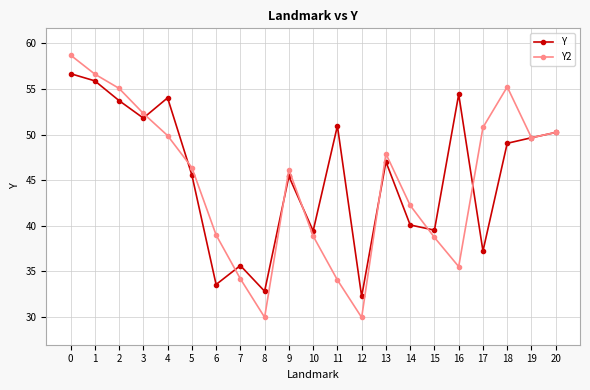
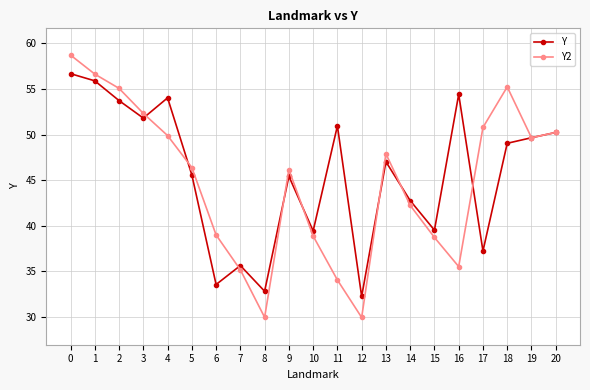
Y2, 7: 34 -> 35
Y, 14: 40 -> 43
